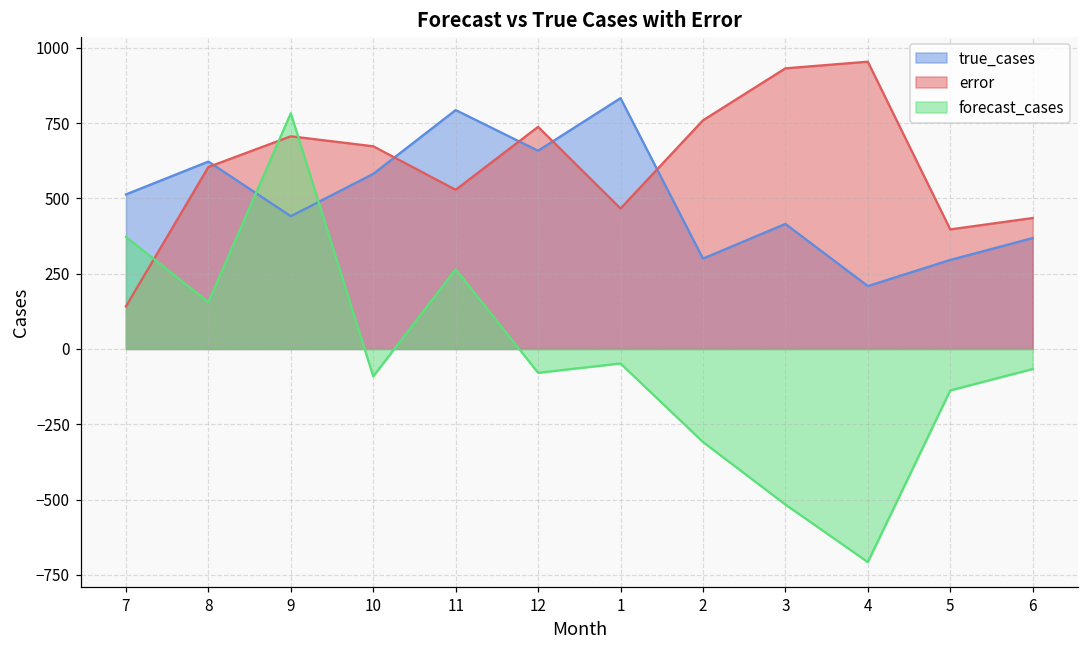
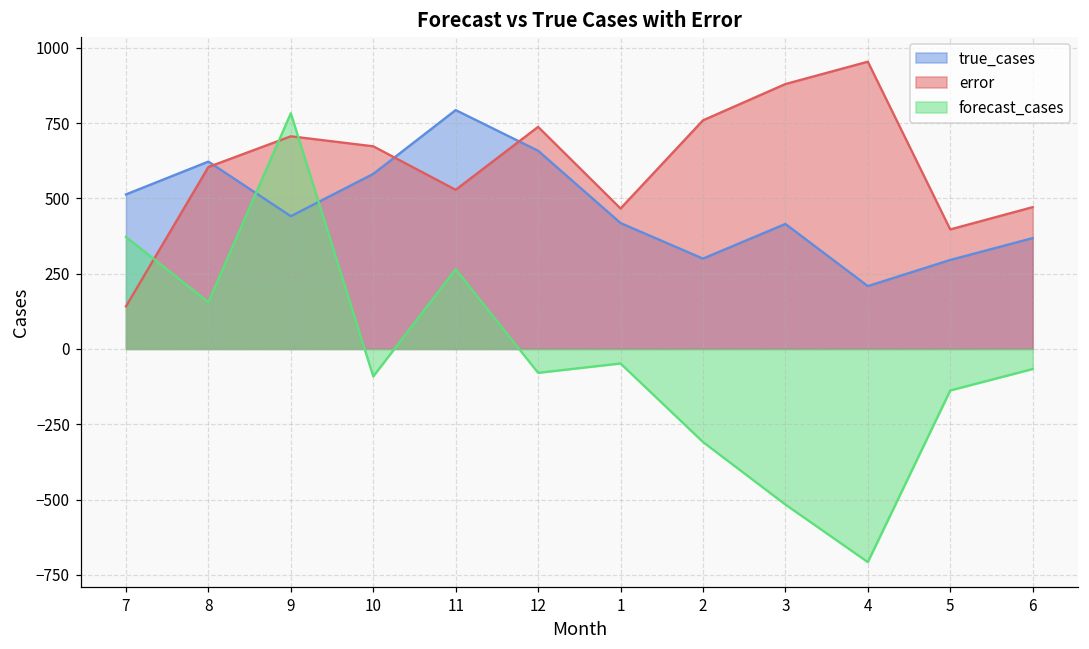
true_cases, 1: 830 -> 420
error, 3: 930 -> 880
error, 6: 430 -> 470
